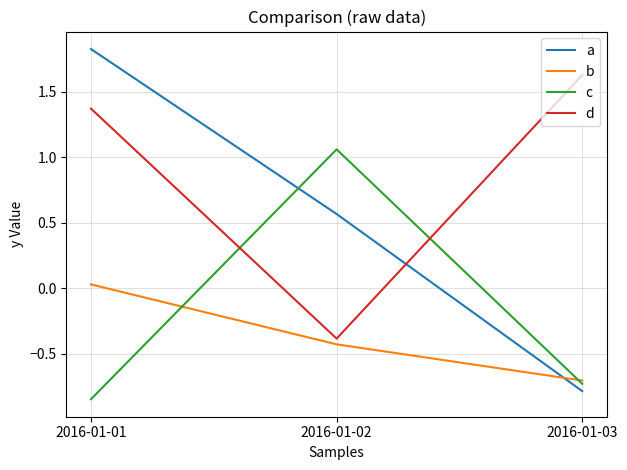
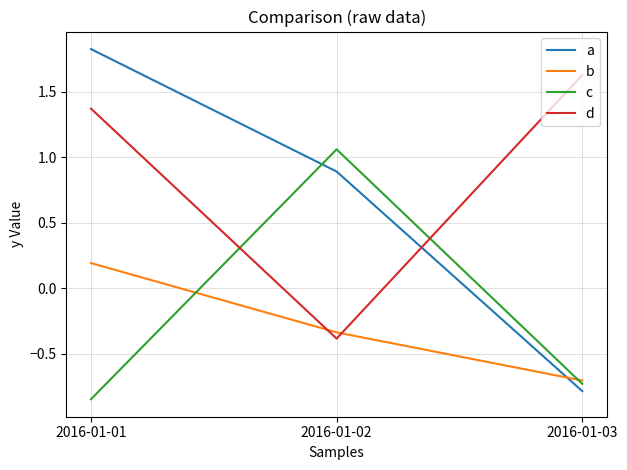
b, 2016-01-01: 0.03 -> 0.19
a, 2016-01-02: 0.57 -> 0.89
b, 2016-01-02: -0.43 -> -0.34
